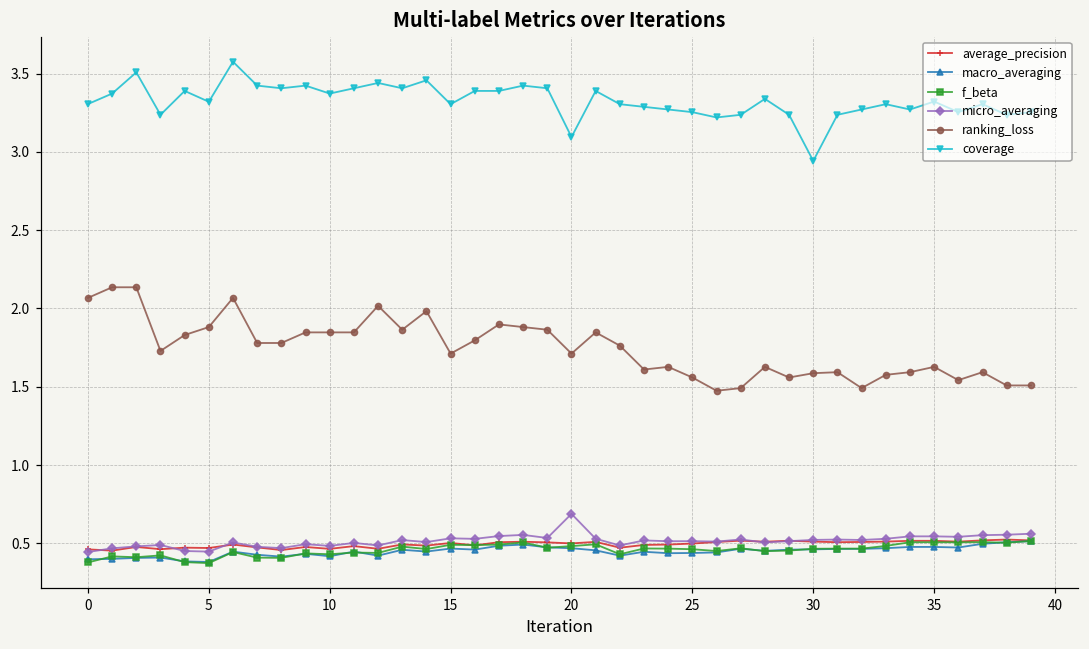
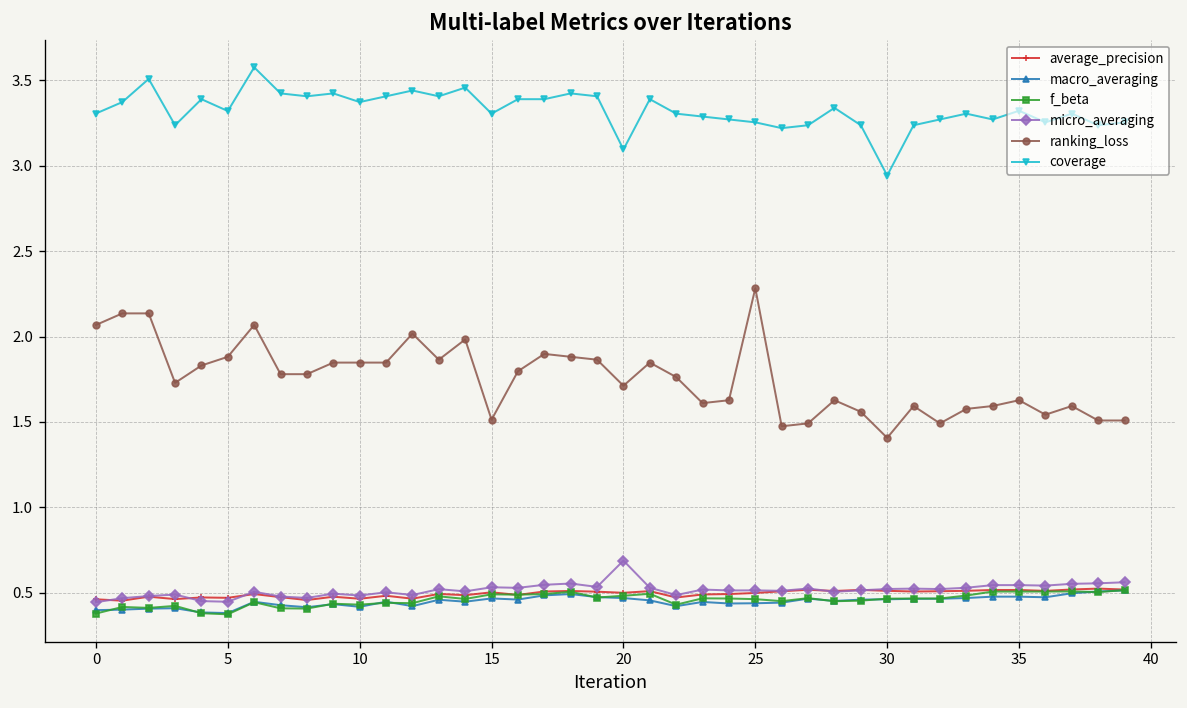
ranking_loss, 15: 1.71 -> 1.51
ranking_loss, 25: 1.56 -> 2.28
ranking_loss, 30: 1.59 -> 1.41
